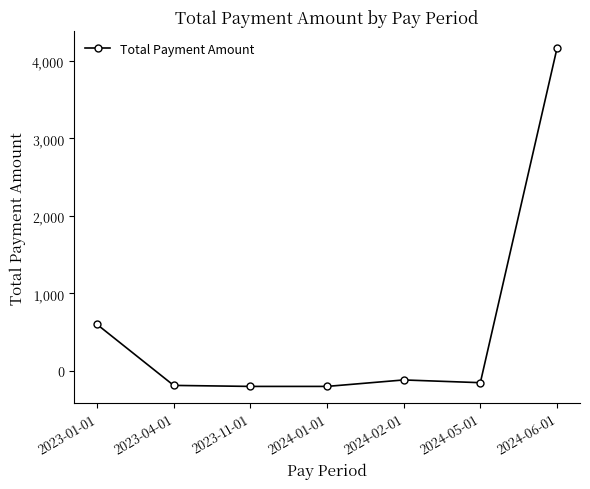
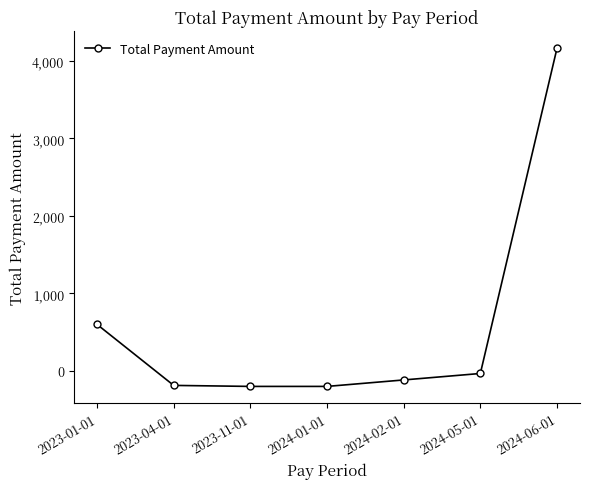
2024-05-01: -200 -> 0
